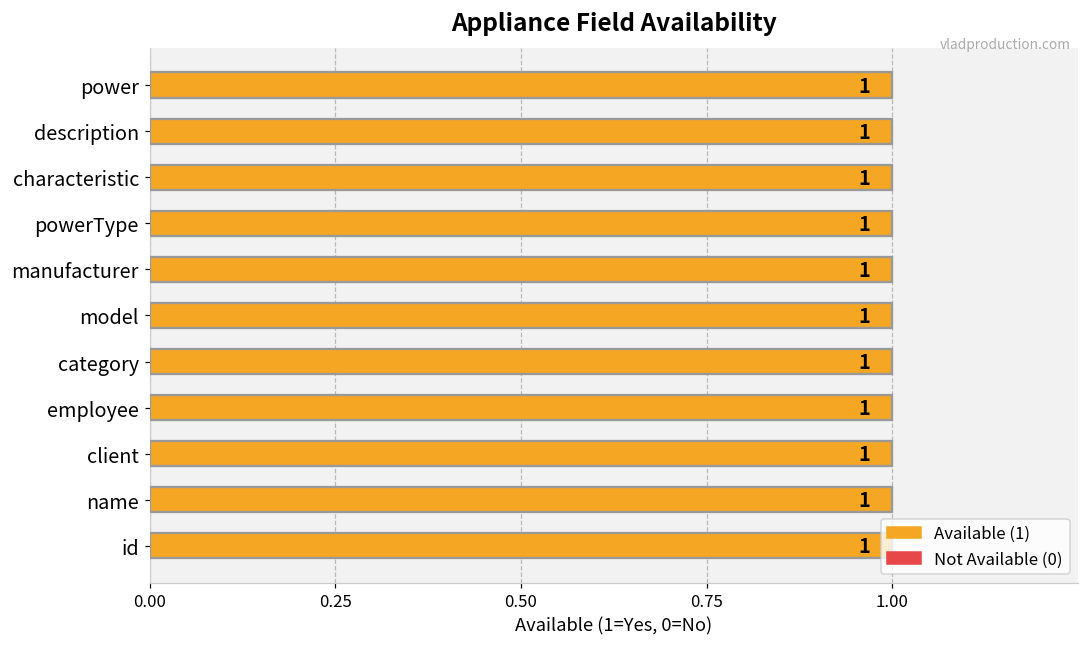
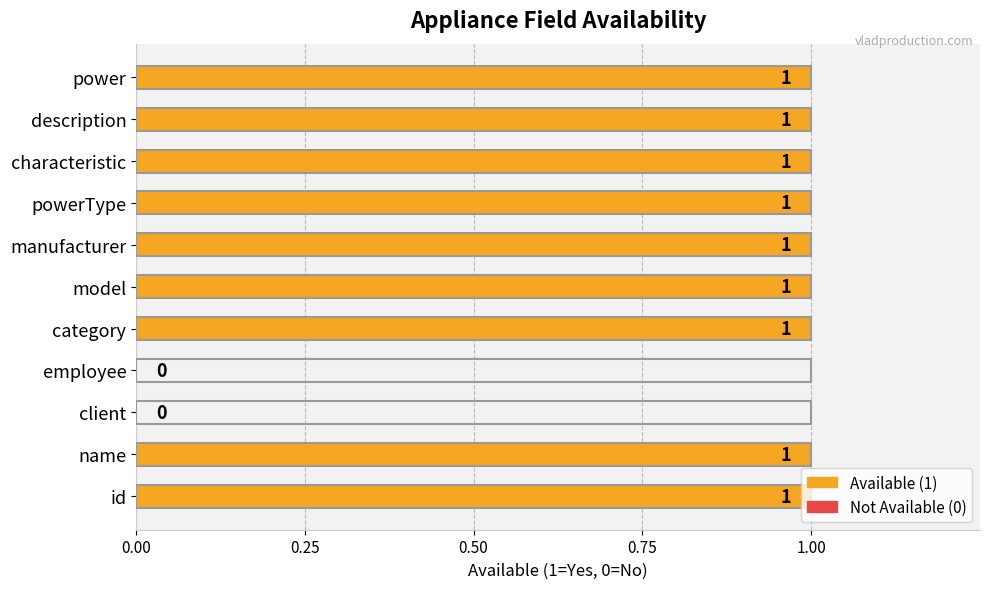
employee: 1 -> 0
client: 1 -> 0
